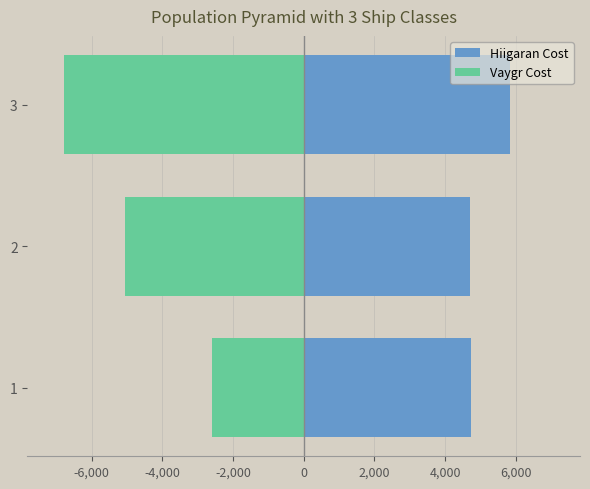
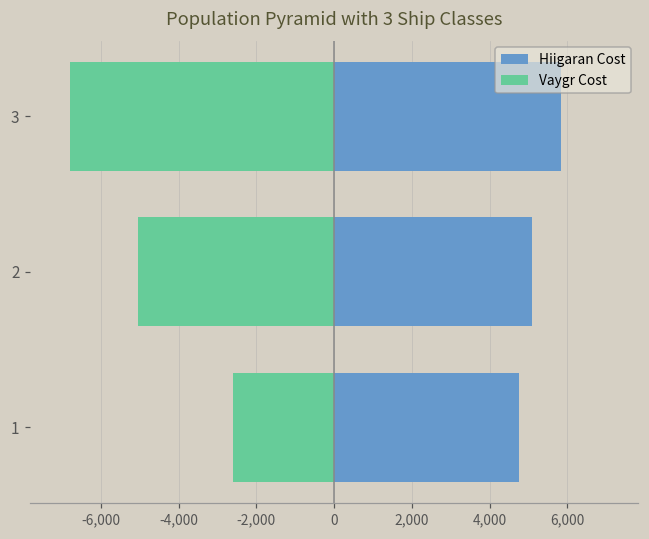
Hiigaran Cost, 2: 4,700 -> 5,100
